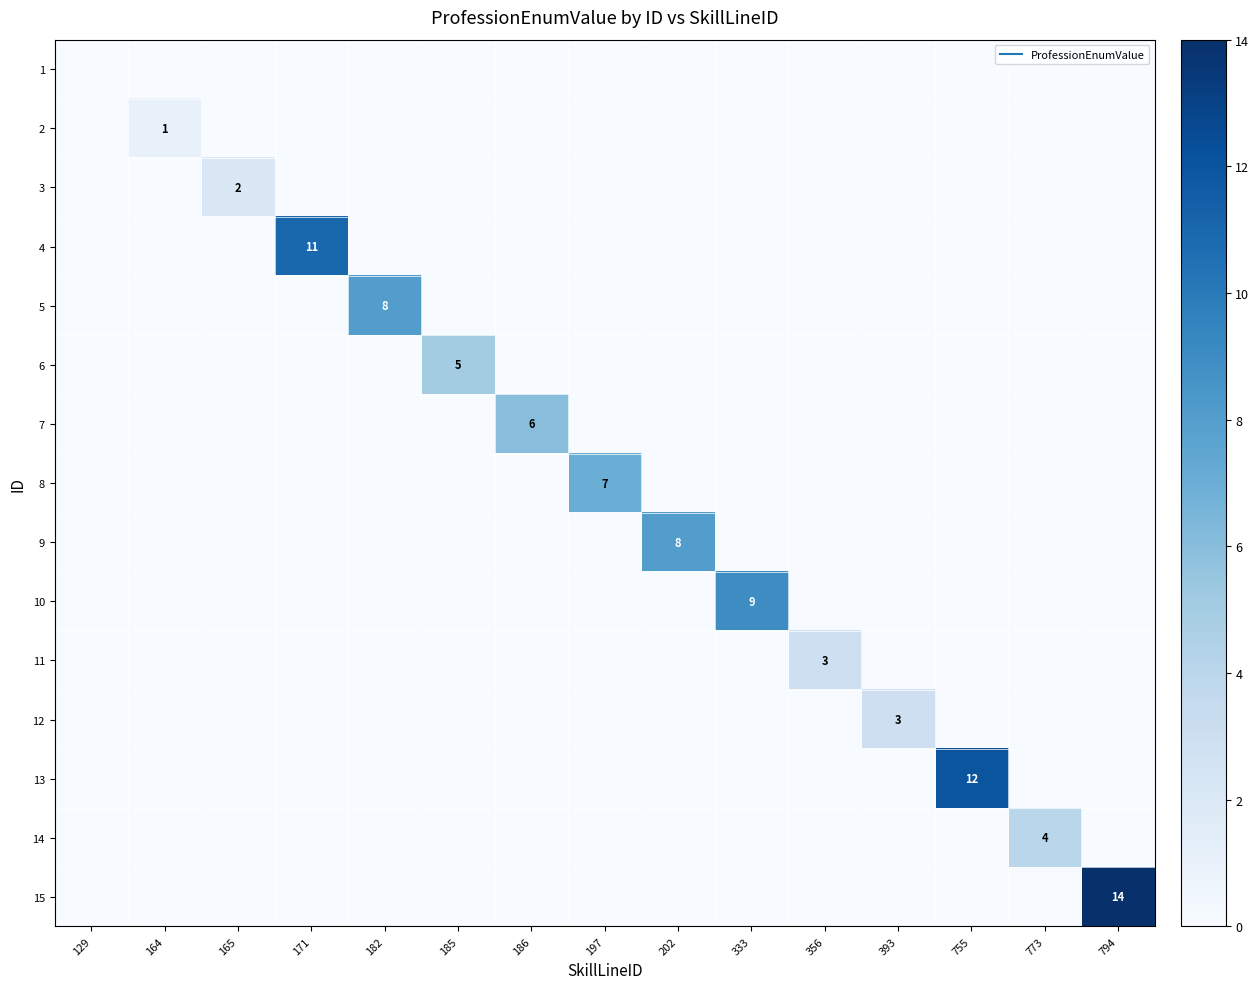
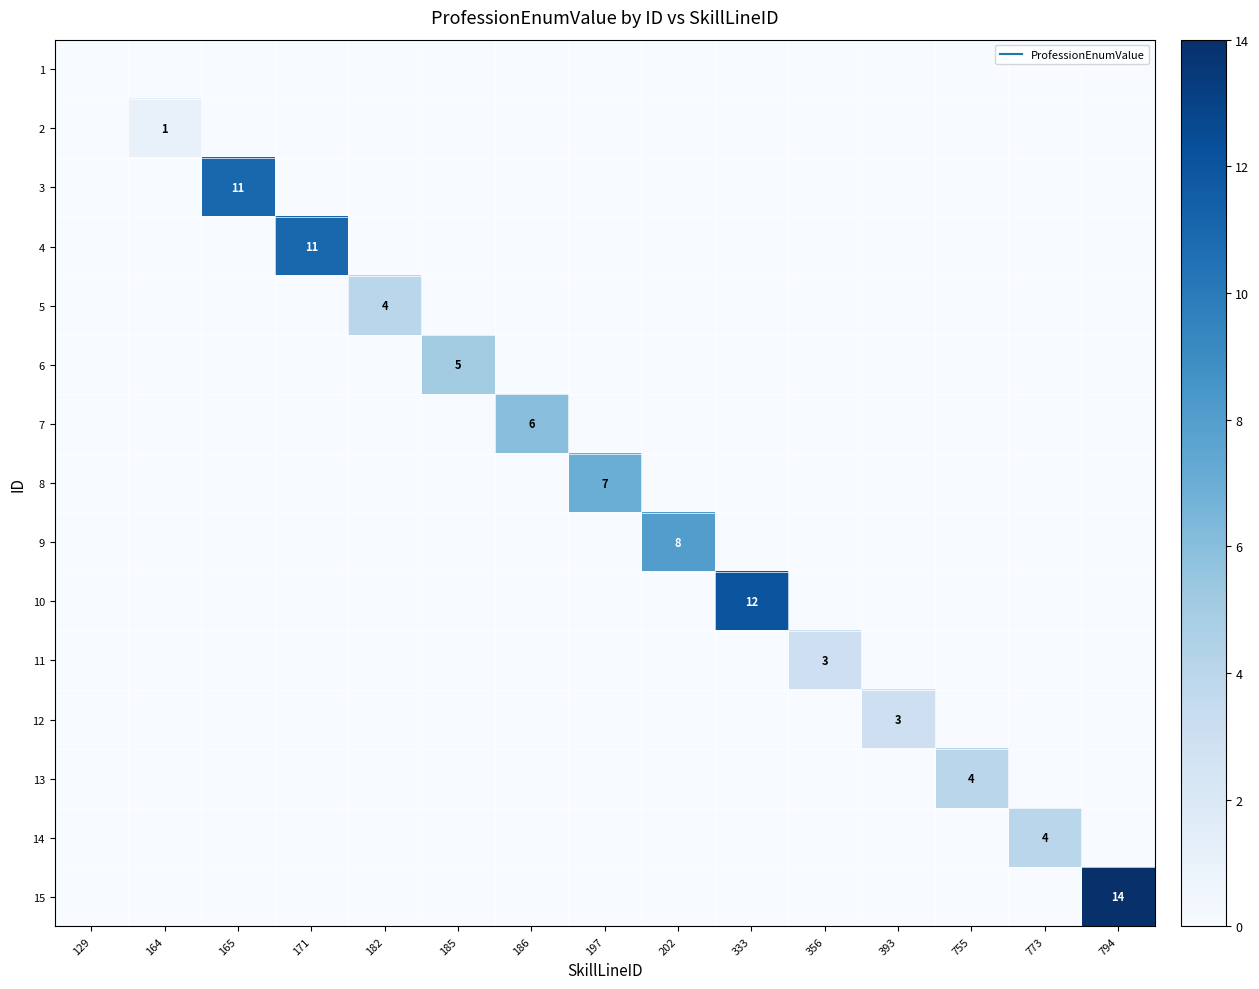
3, 165: 2 -> 11
5, 182: 8 -> 4
10, 333: 9 -> 12
13, 755: 12 -> 4
